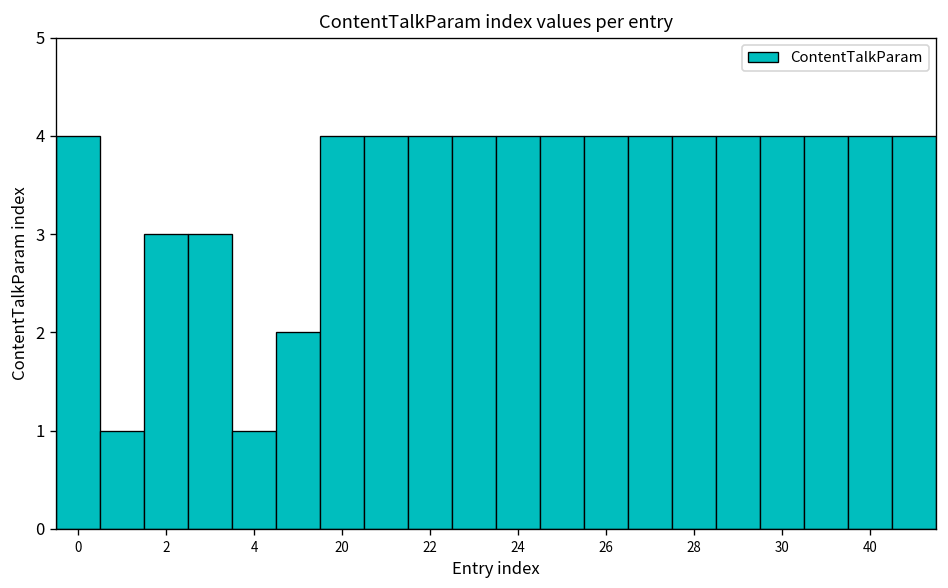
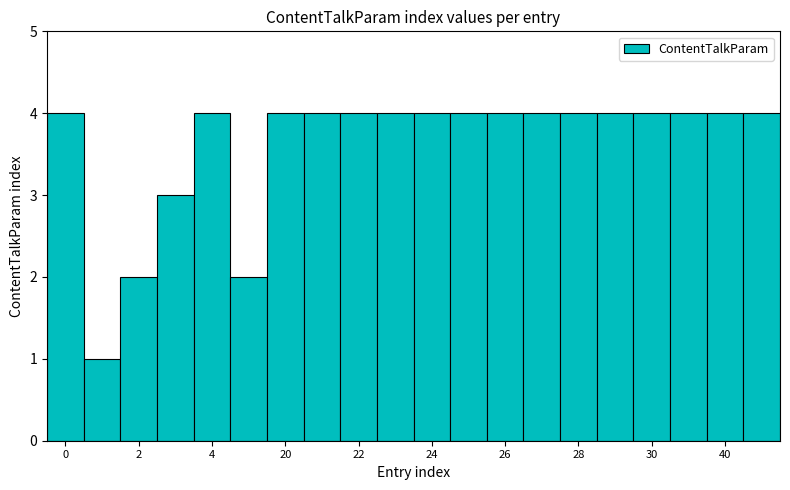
2: 3 -> 2
4: 1 -> 4
